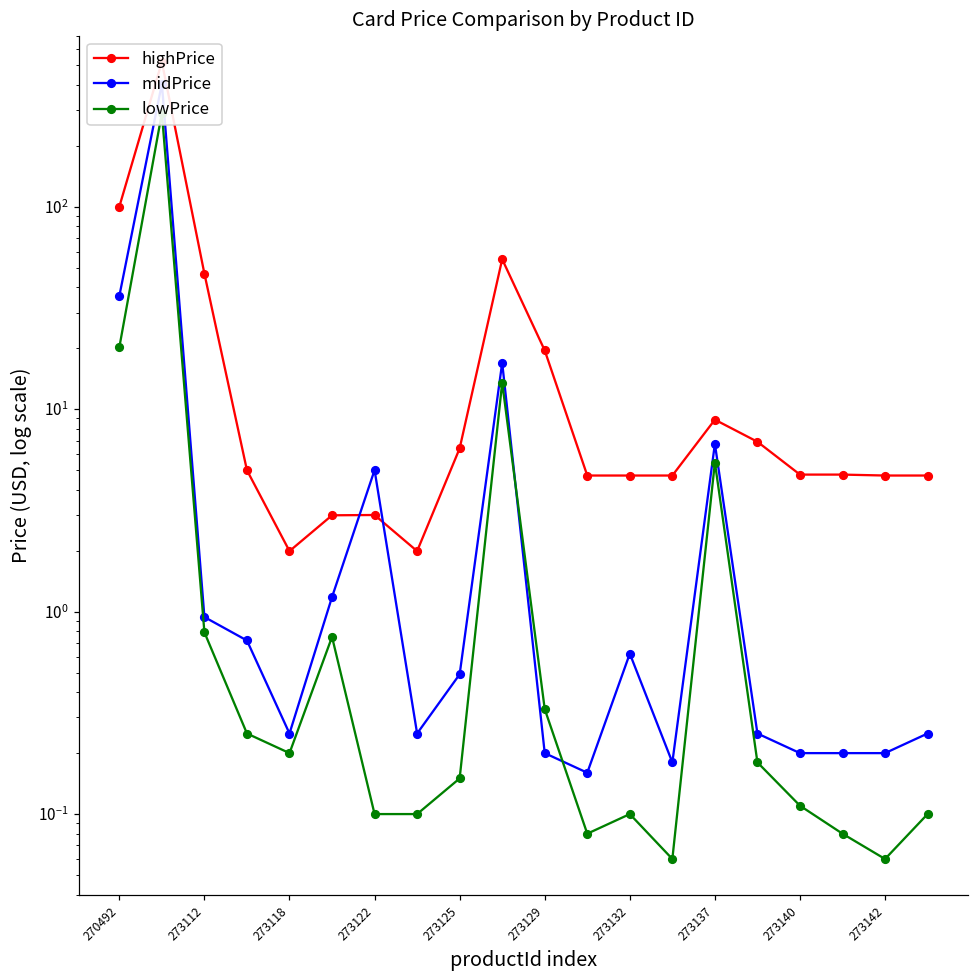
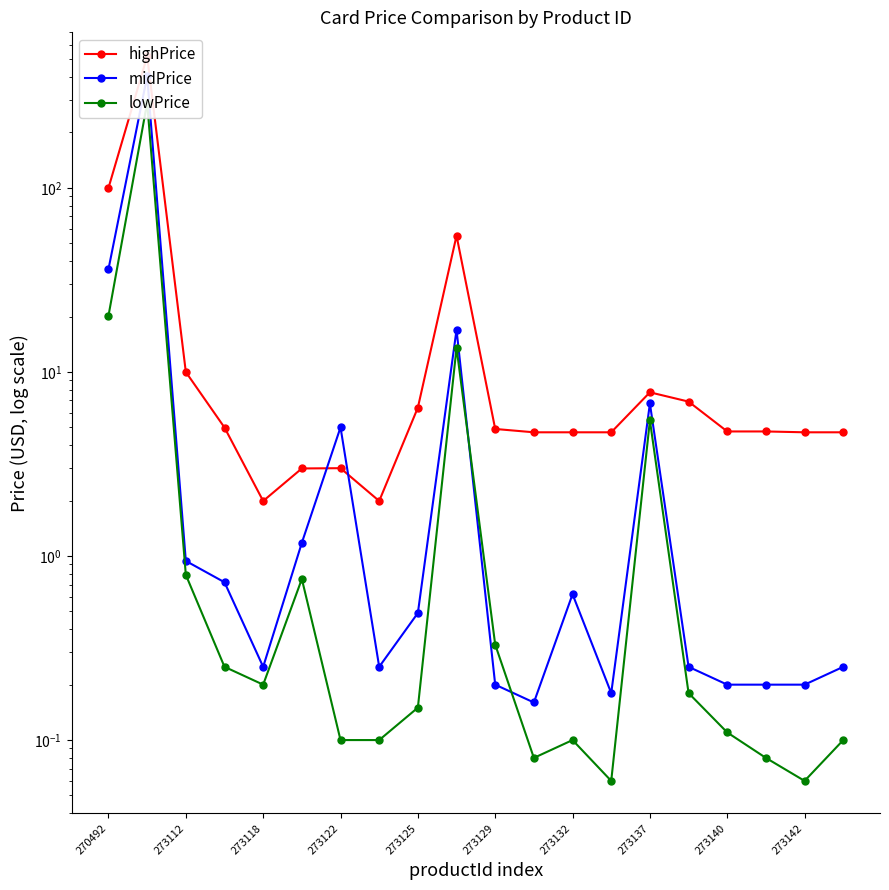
highPrice, 273112: 47 -> 10
highPrice, 273129: 20 -> 4.9
highPrice, 273137: 9 -> 7.8
